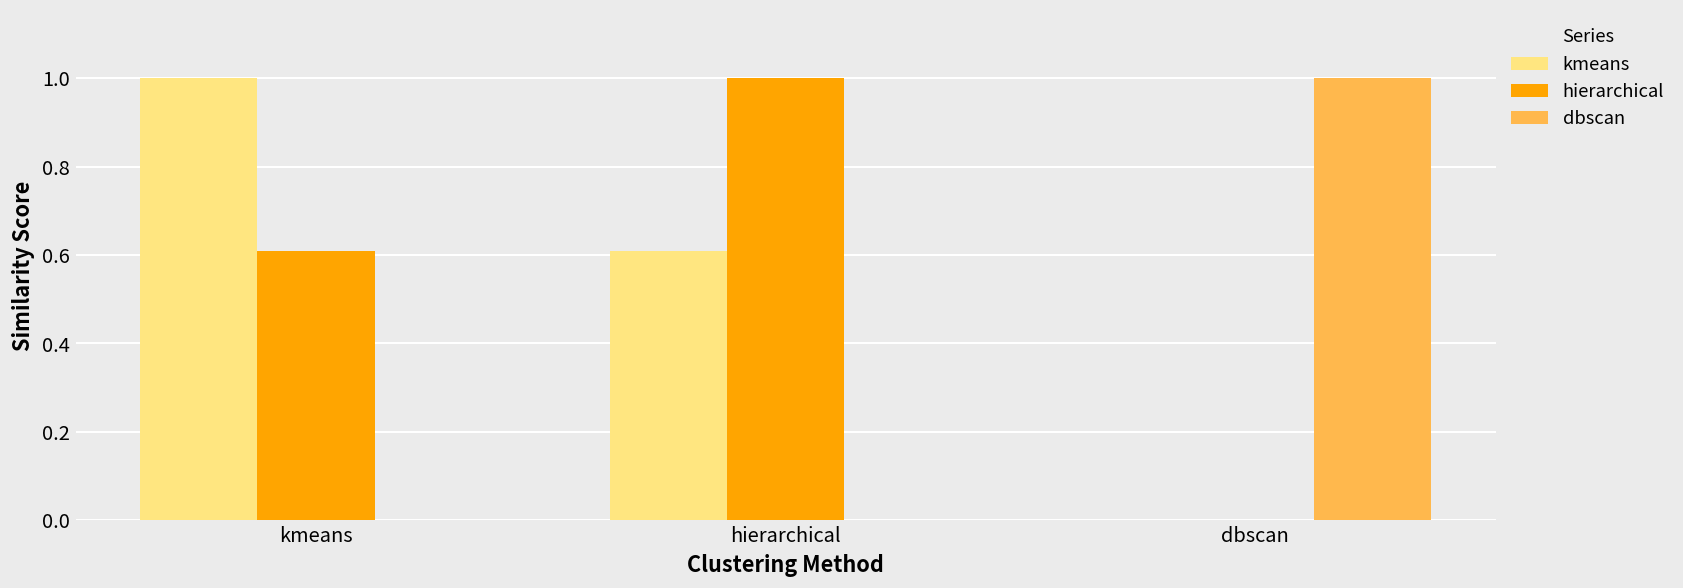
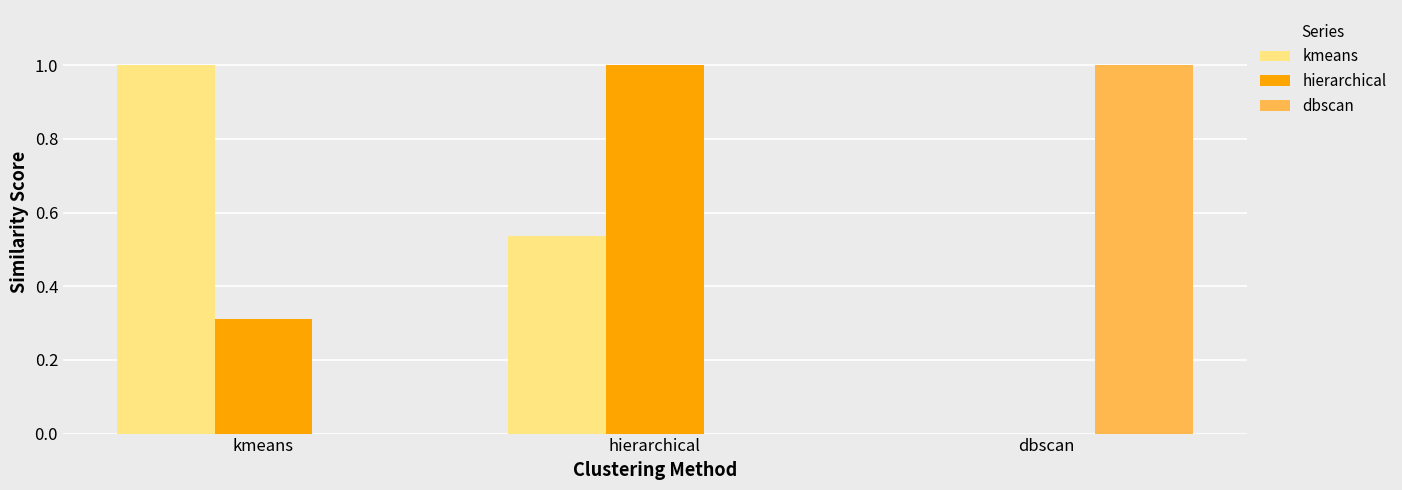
hierarchical, kmeans: 0.61 -> 0.31
kmeans, hierarchical: 0.61 -> 0.54
